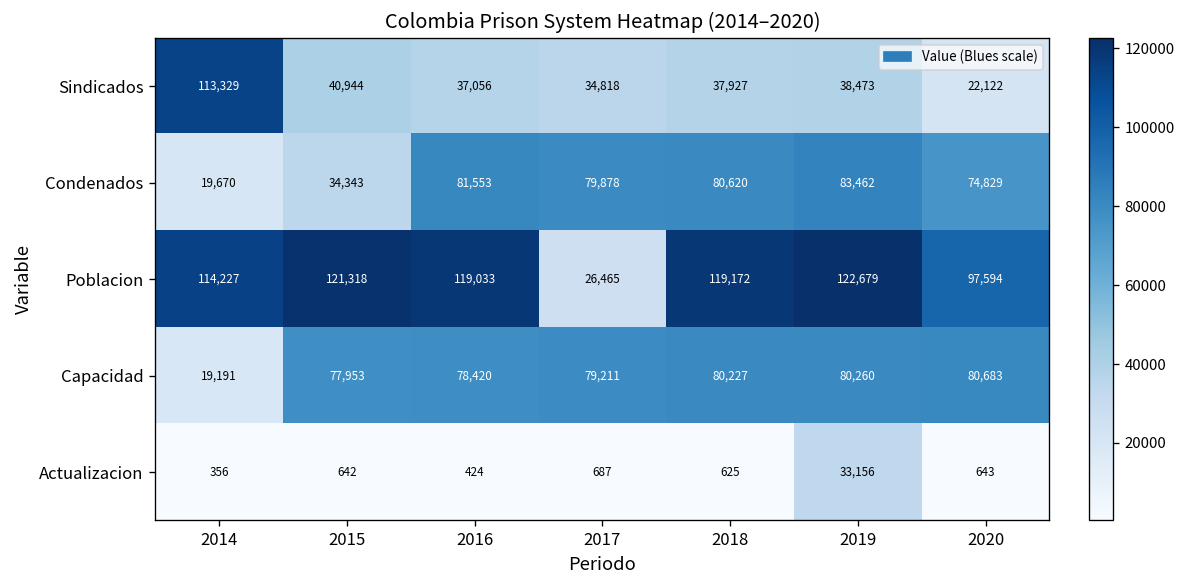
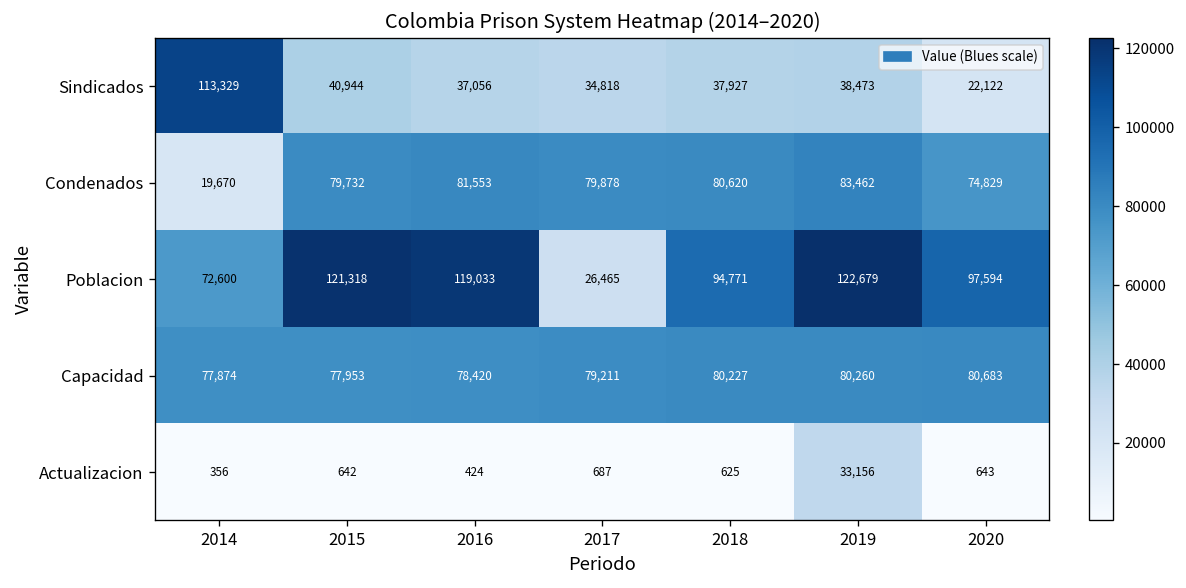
Condenados, 2015: 34,343 -> 79,732
Poblacion, 2014: 114,227 -> 72,600
Poblacion, 2018: 119,172 -> 94,771
Capacidad, 2014: 19,191 -> 77,874
